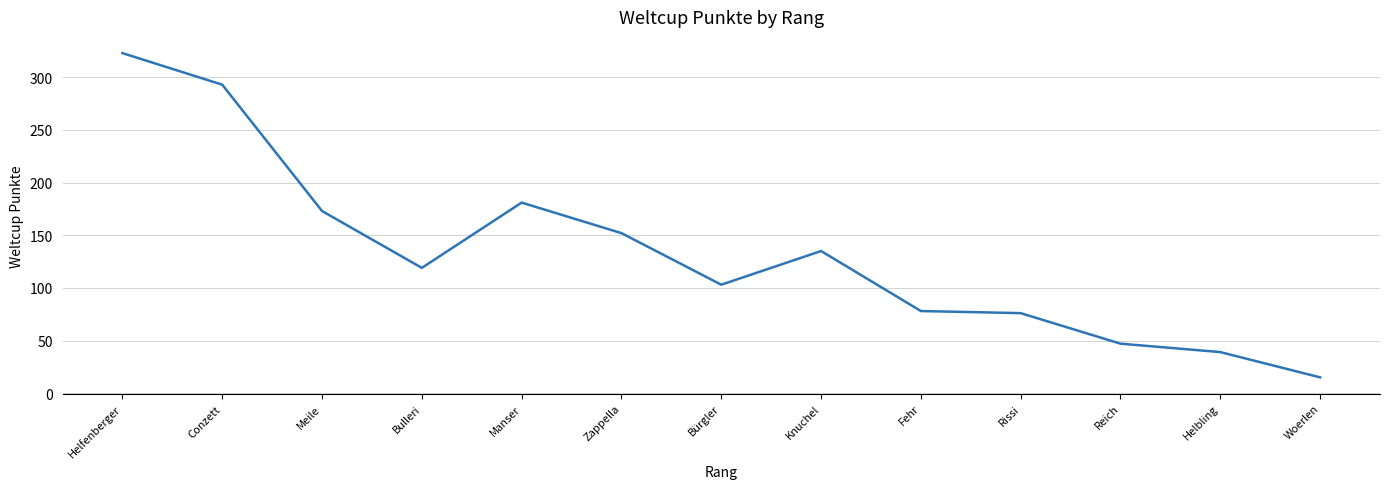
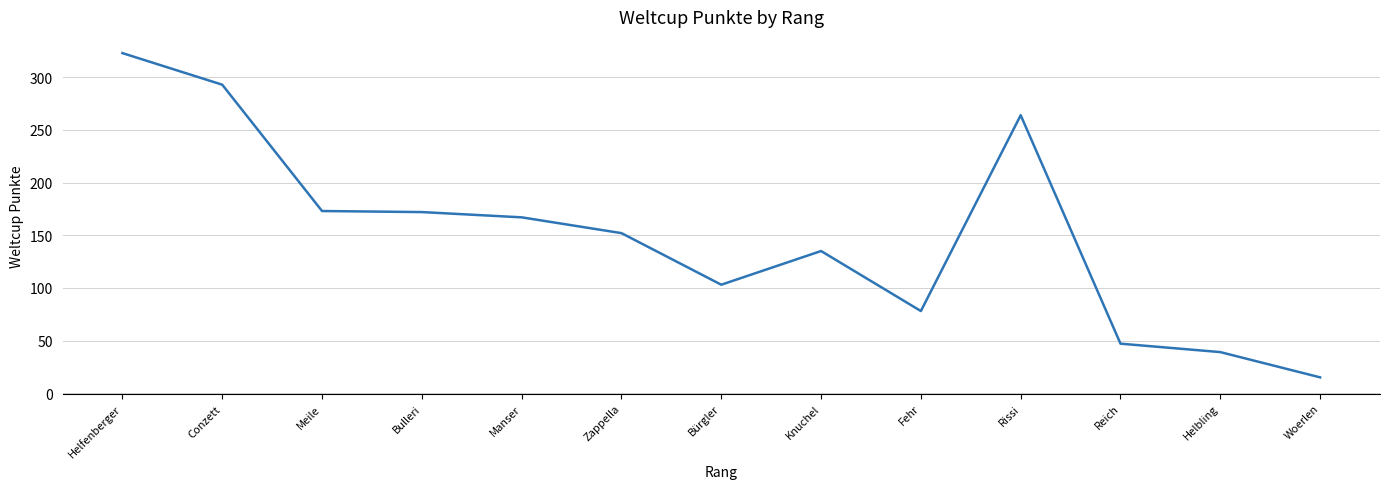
Bulleri: 119 -> 172
Manser: 181 -> 167
Rissi: 76 -> 264
